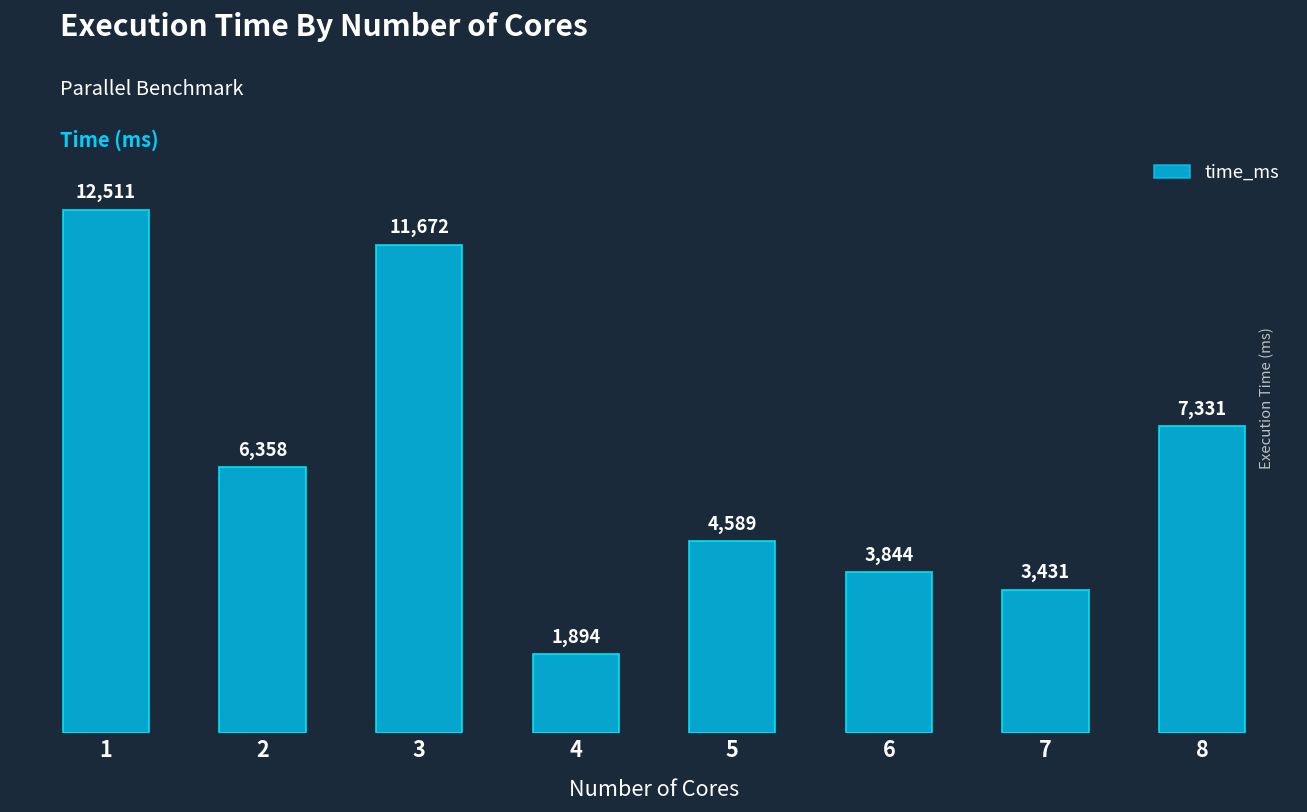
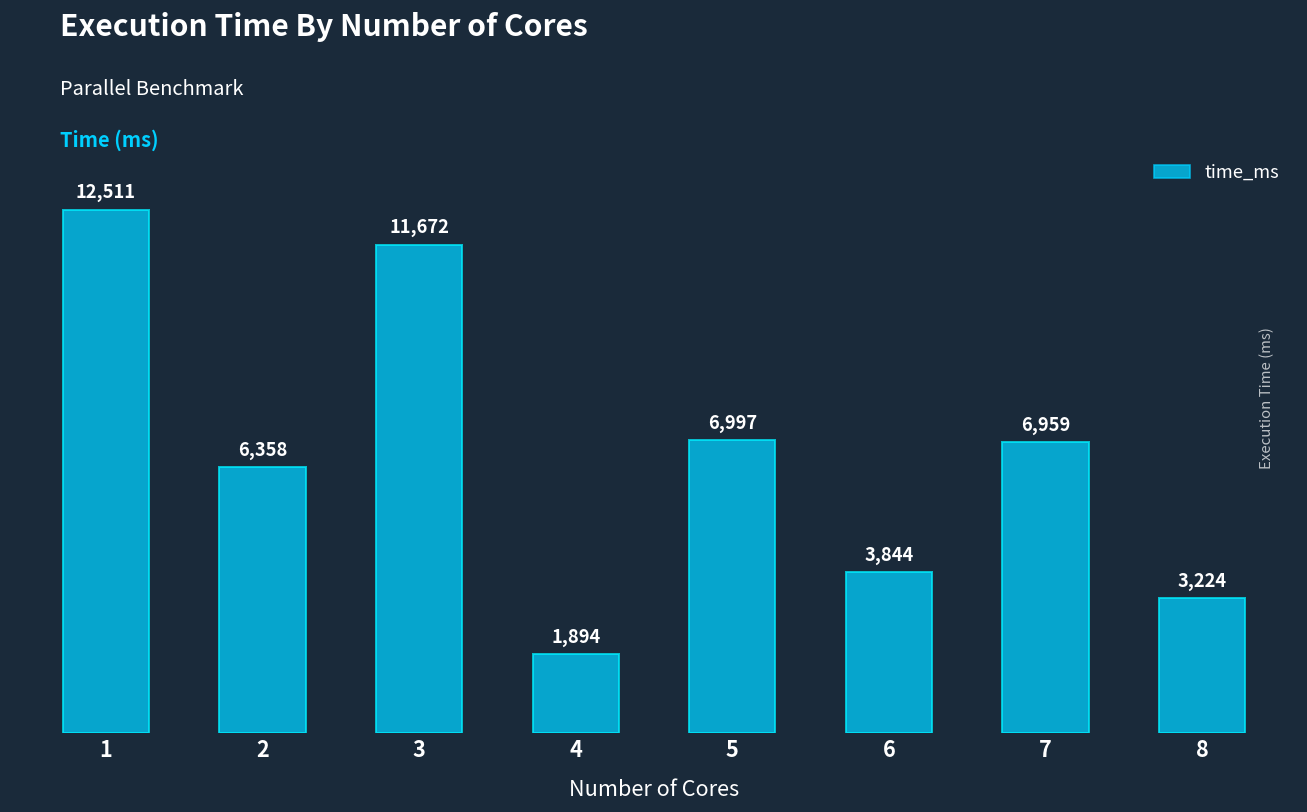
5: 4,589 -> 6,997
7: 3,431 -> 6,959
8: 7,331 -> 3,224
